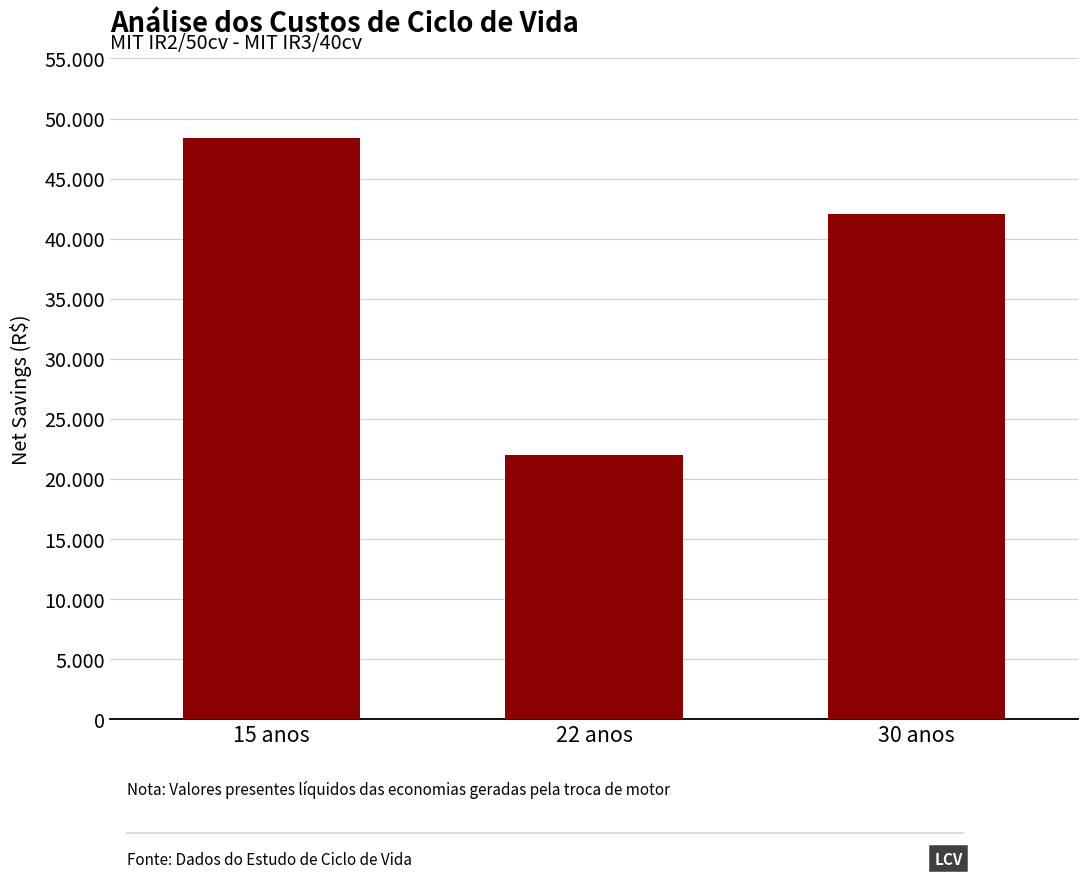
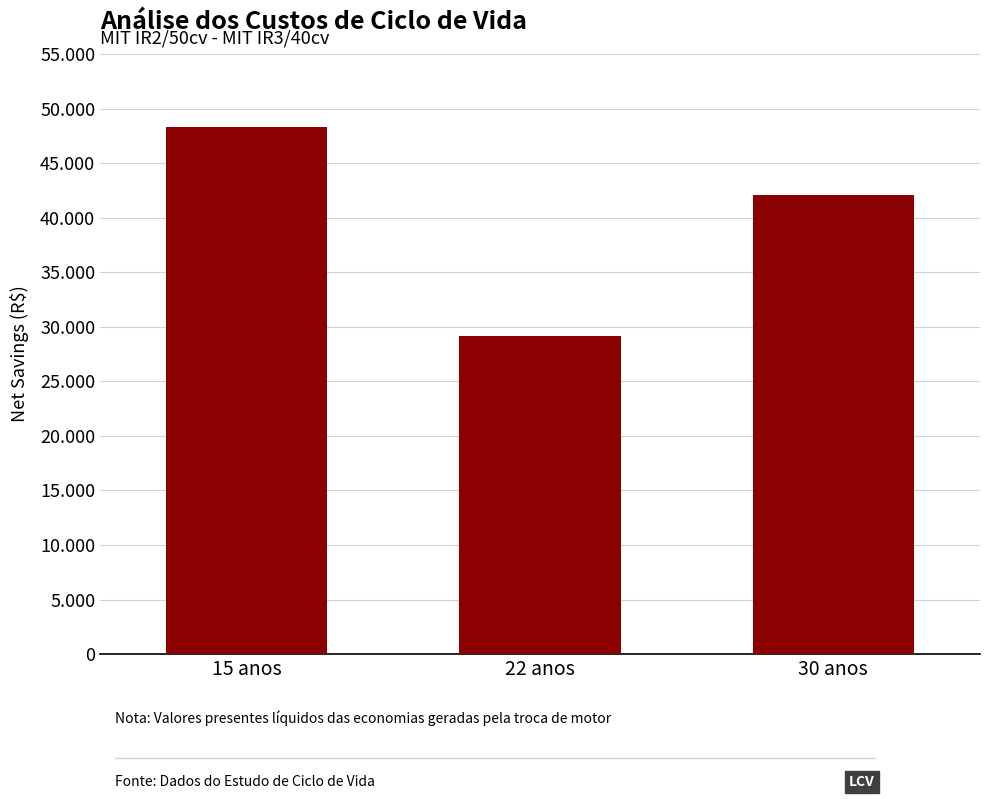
22 anos: 22.0 -> 29.2
